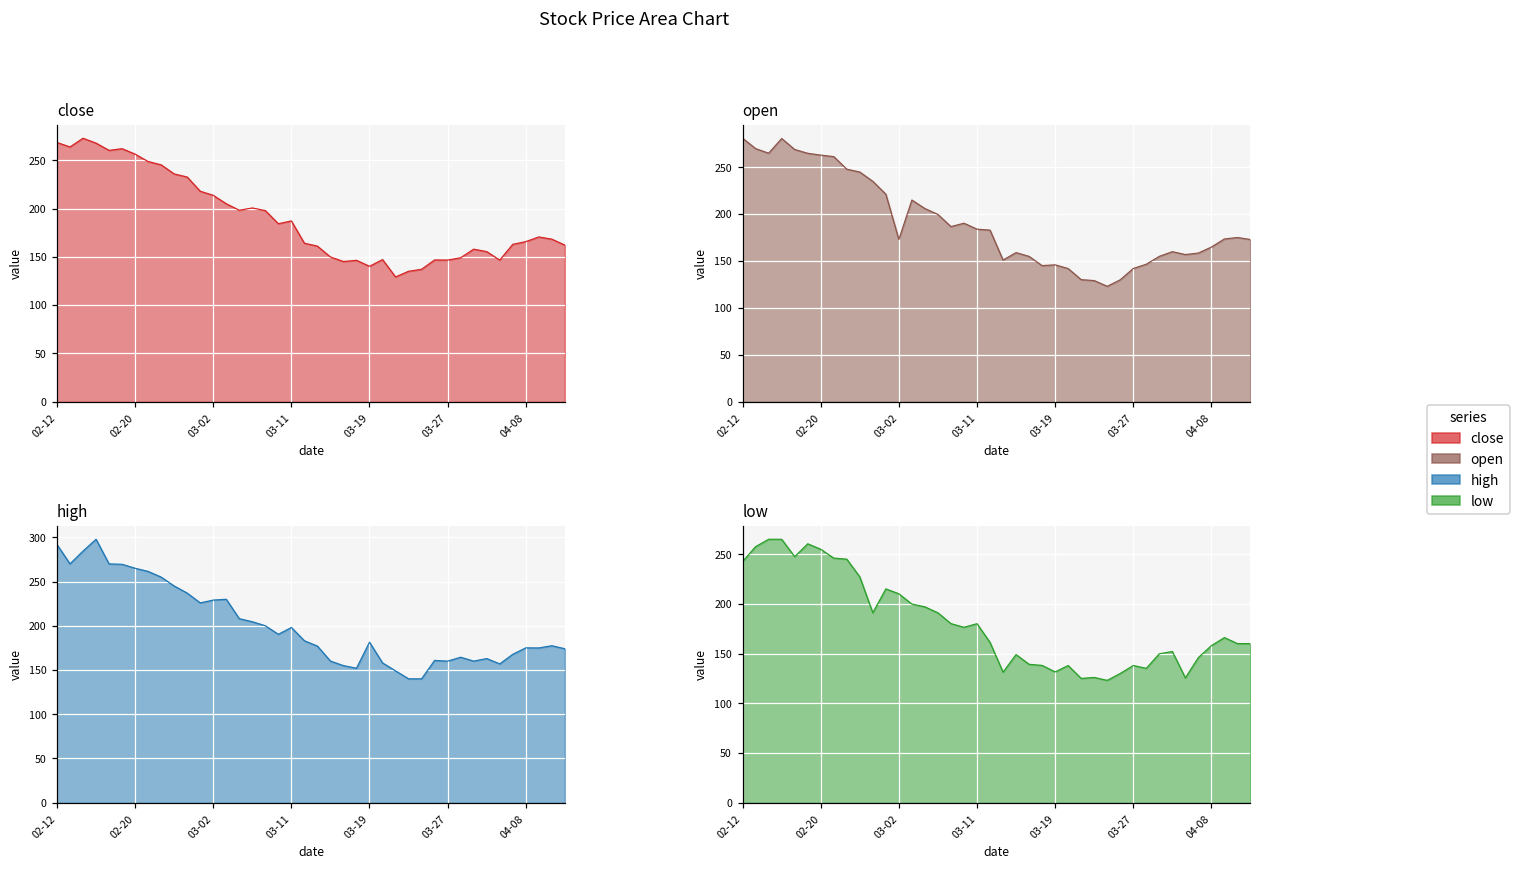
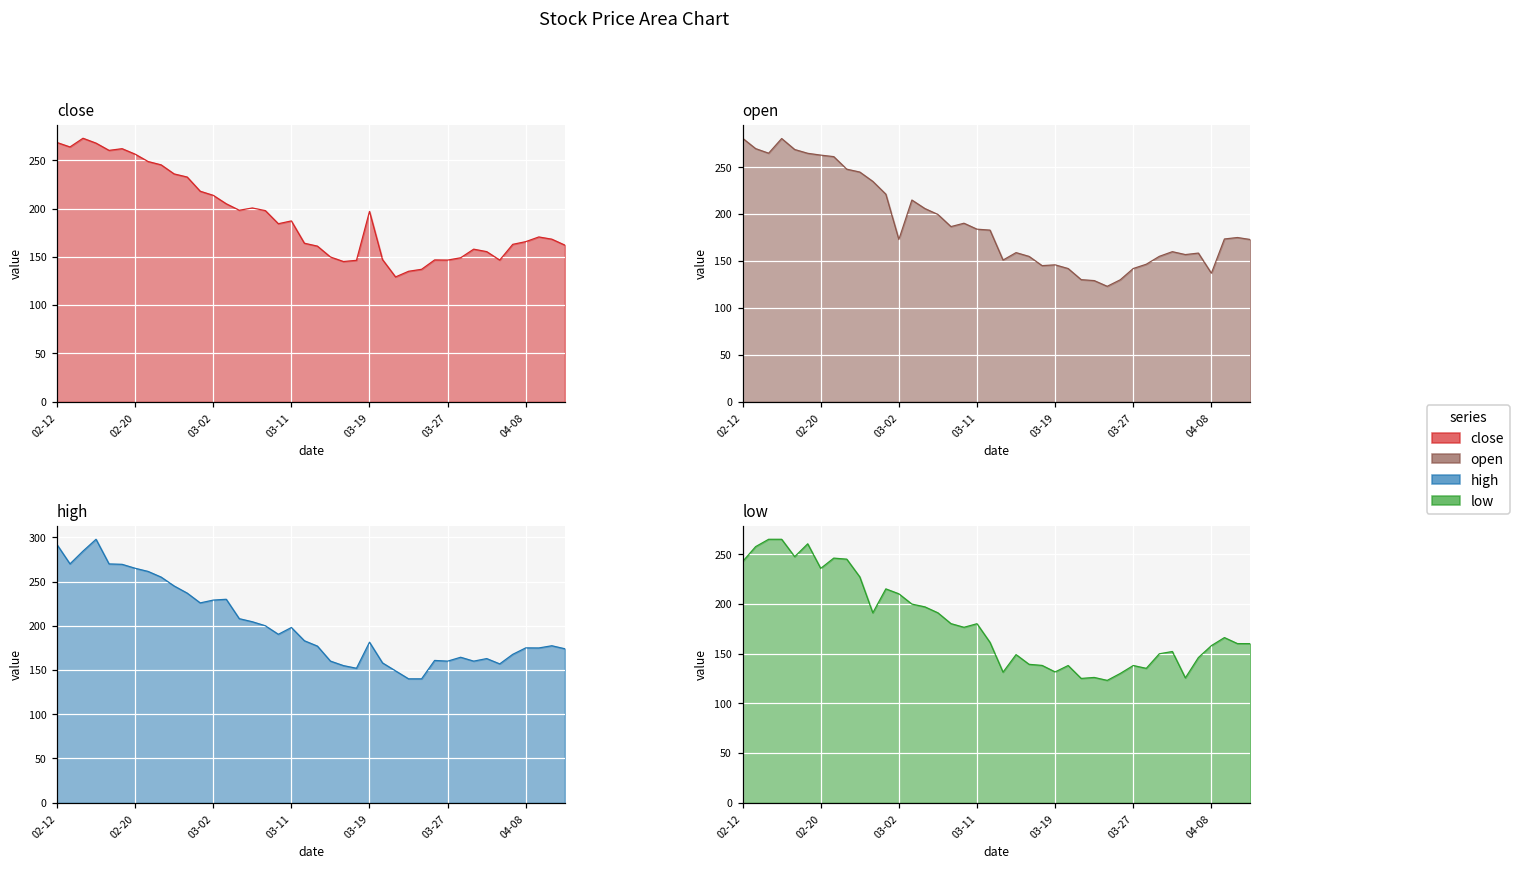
close, 03-19: 140 -> 200
open, 04-08: 160 -> 140
low, 02-20: 250 -> 240
